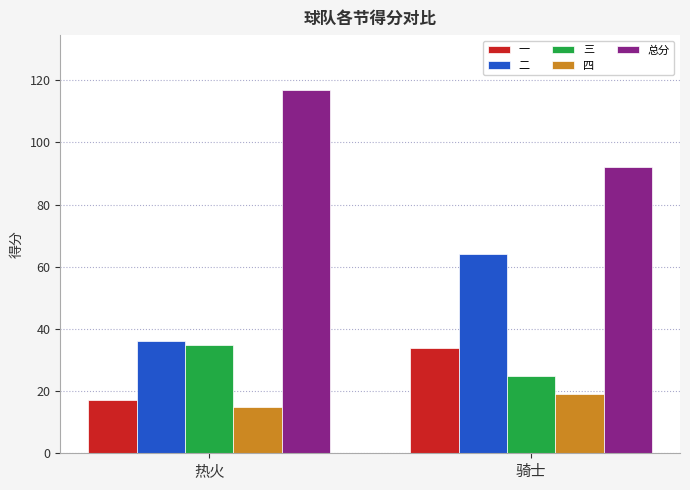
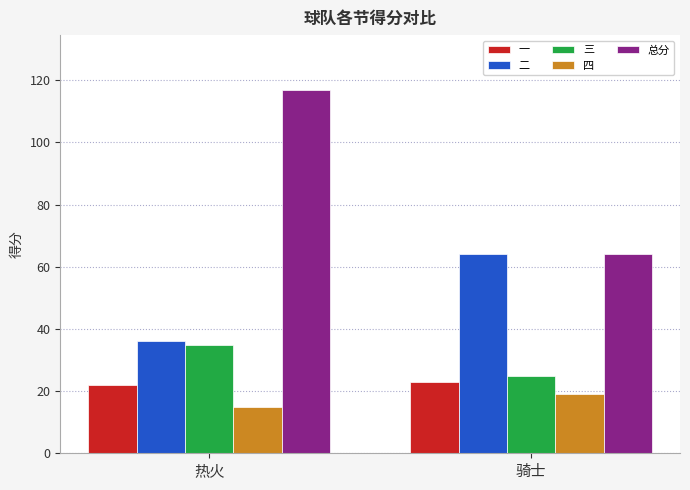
一, 热火: 17 -> 22
一, 骑士: 34 -> 23
总分, 骑士: 92 -> 64
